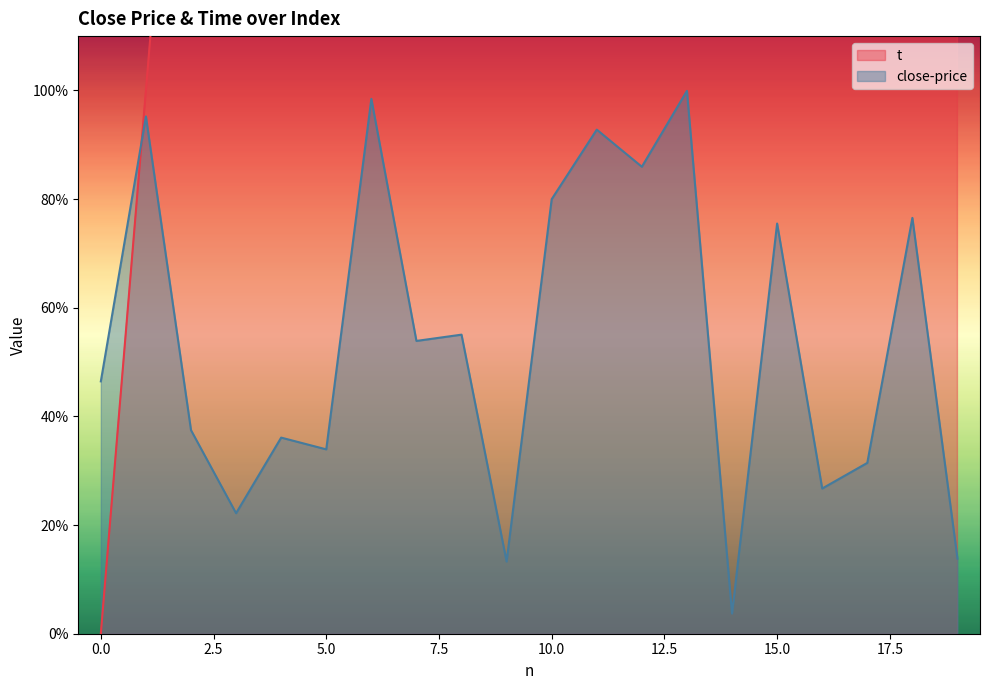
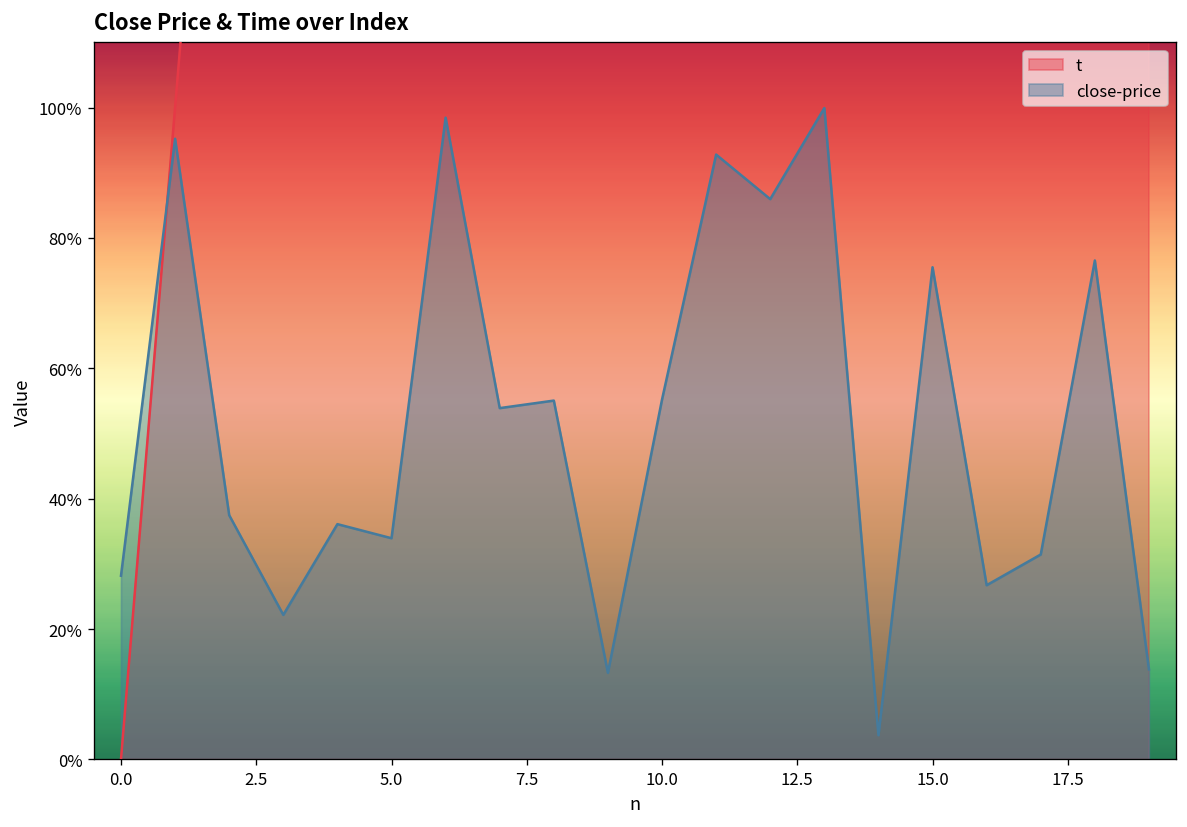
close-price, 0.0: 46% -> 28%
close-price, 10.0: 80% -> 55%
